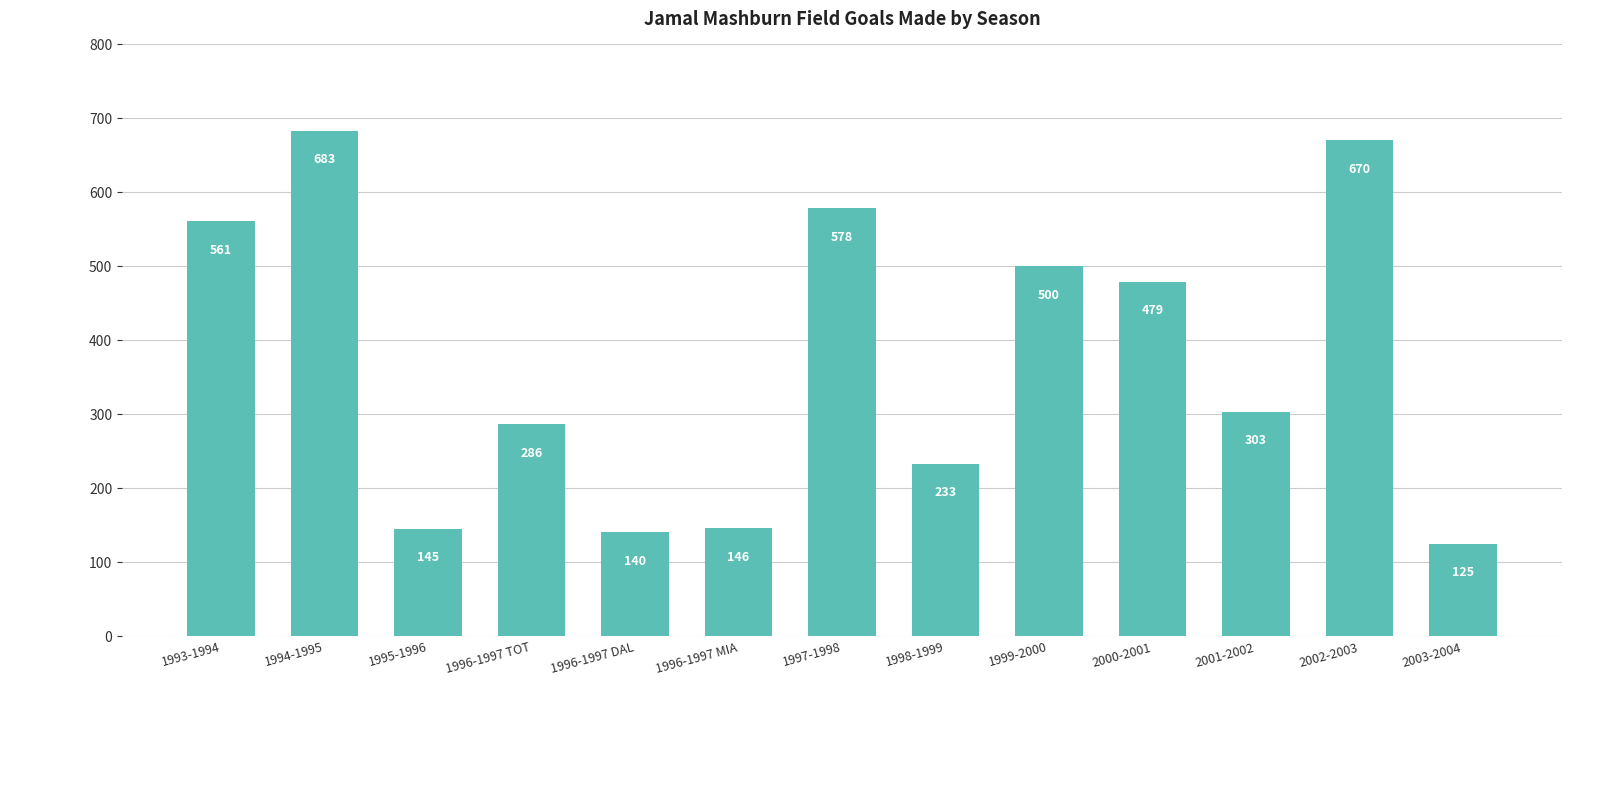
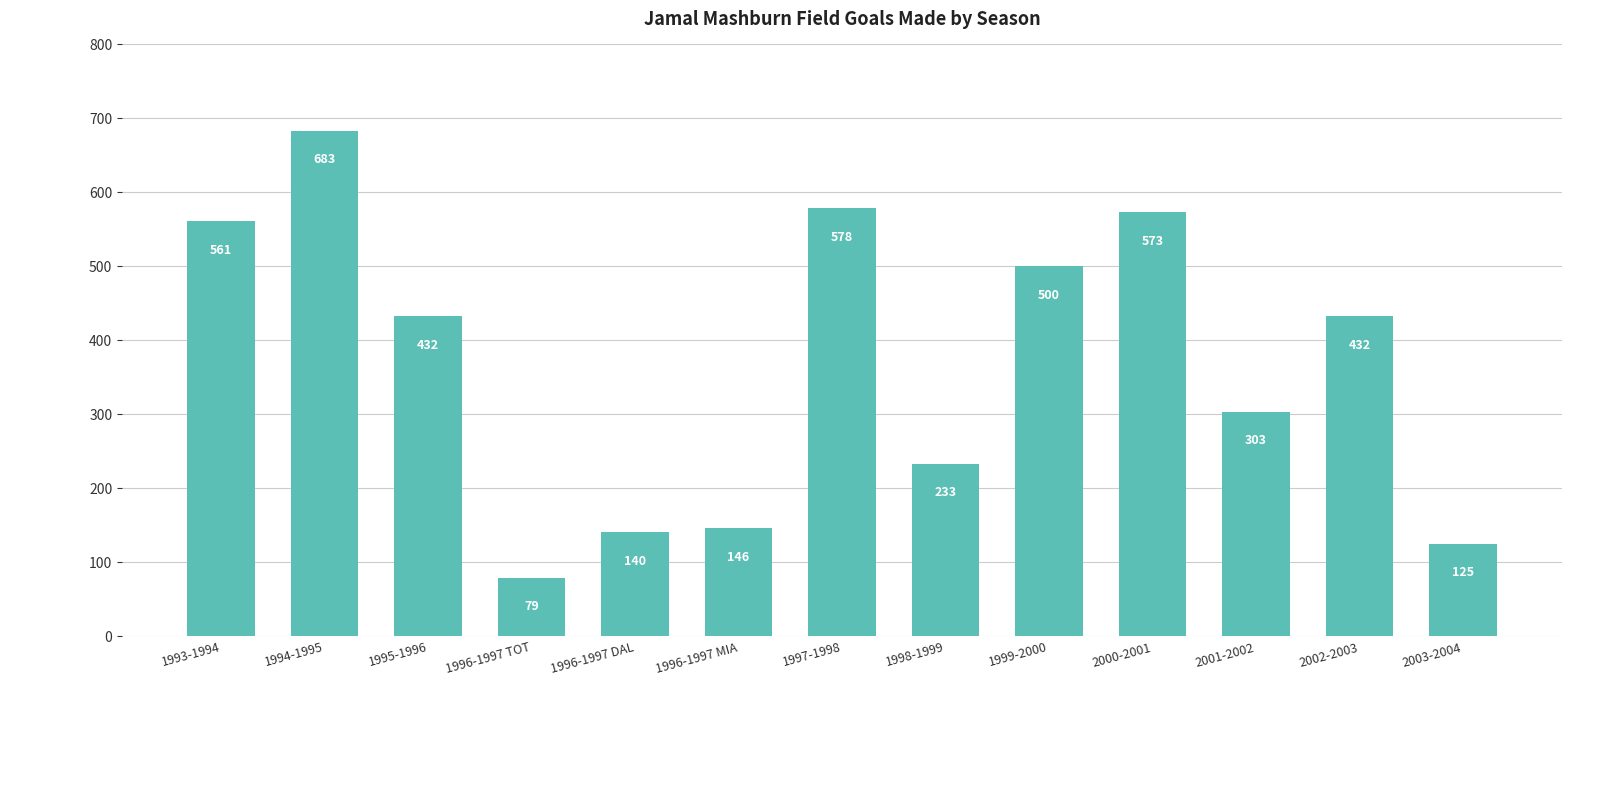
1995-1996: 145 -> 432
1996-1997 TOT: 286 -> 79
2000-2001: 479 -> 573
2002-2003: 670 -> 432
